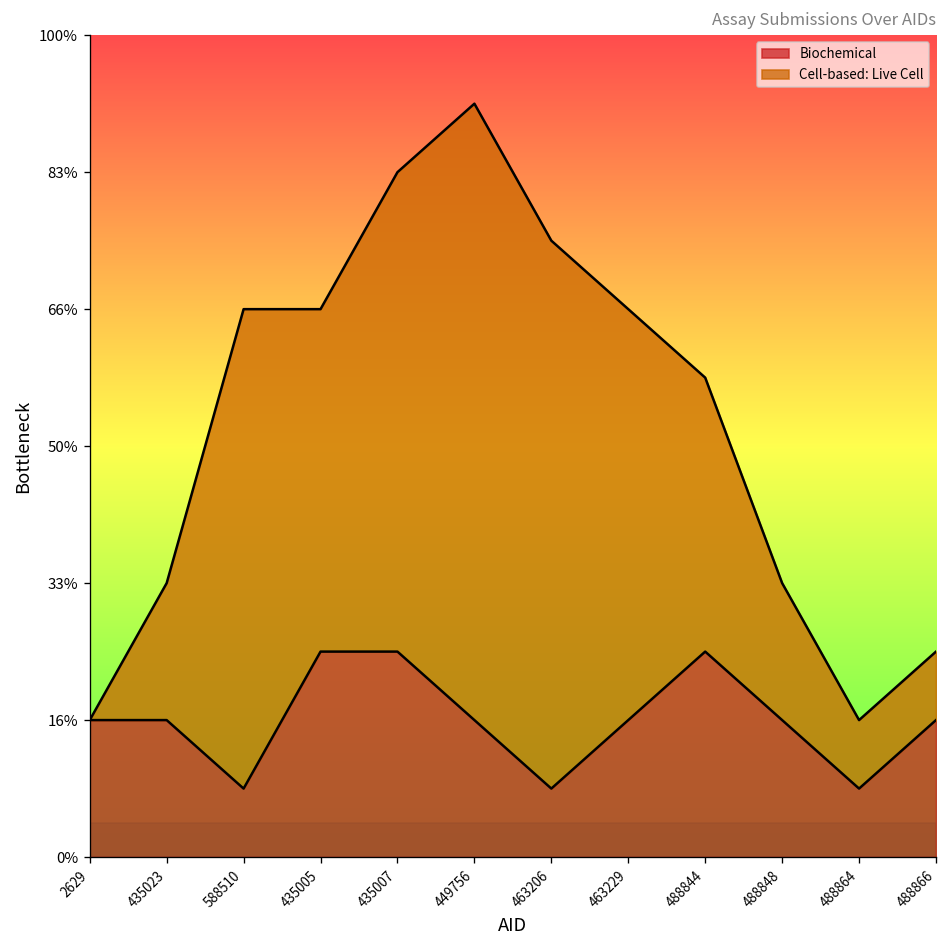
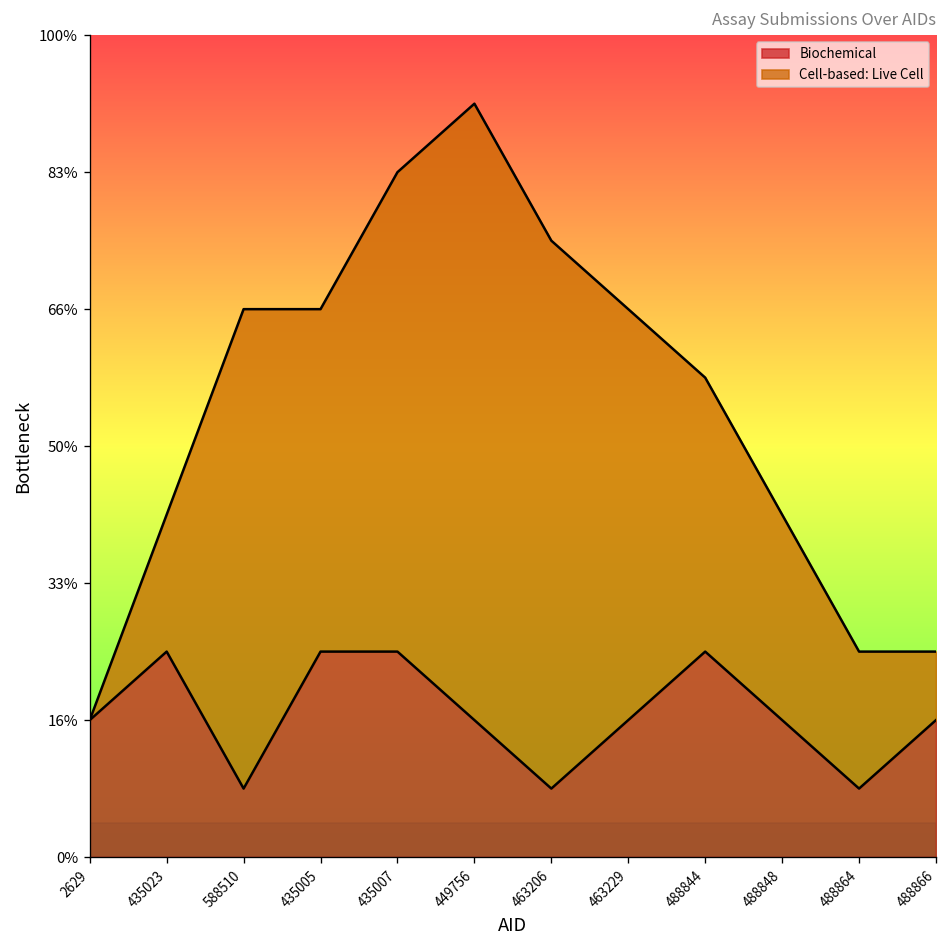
Biochemical, 435023: 17% -> 25%
Cell-based: Live Cell, 488848: 17% -> 25%
Cell-based: Live Cell, 488864: 8% -> 17%
